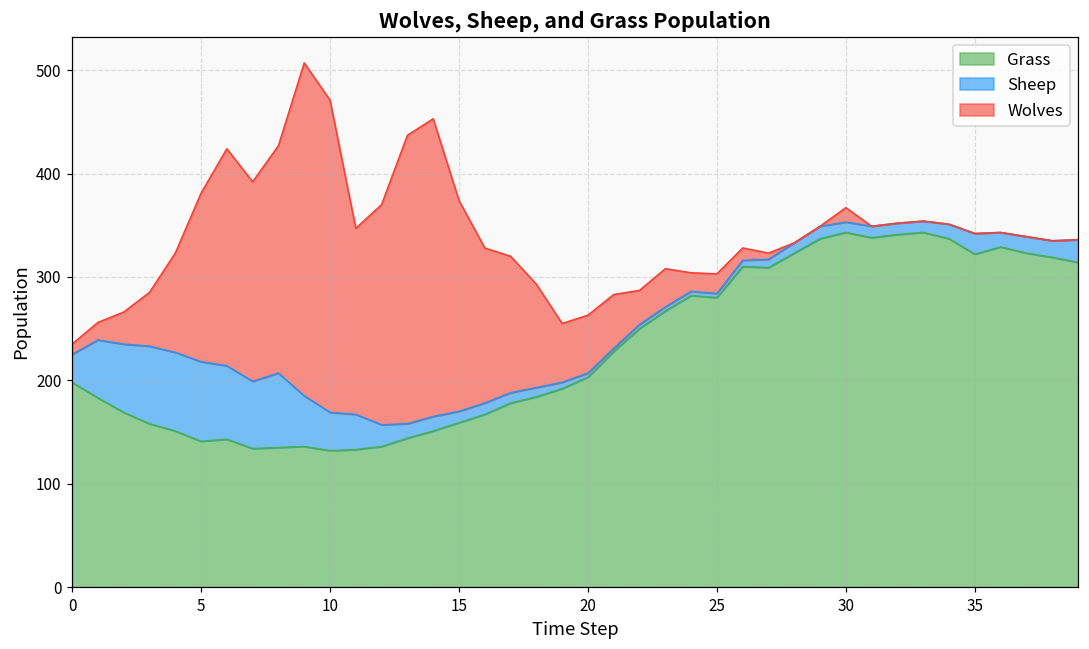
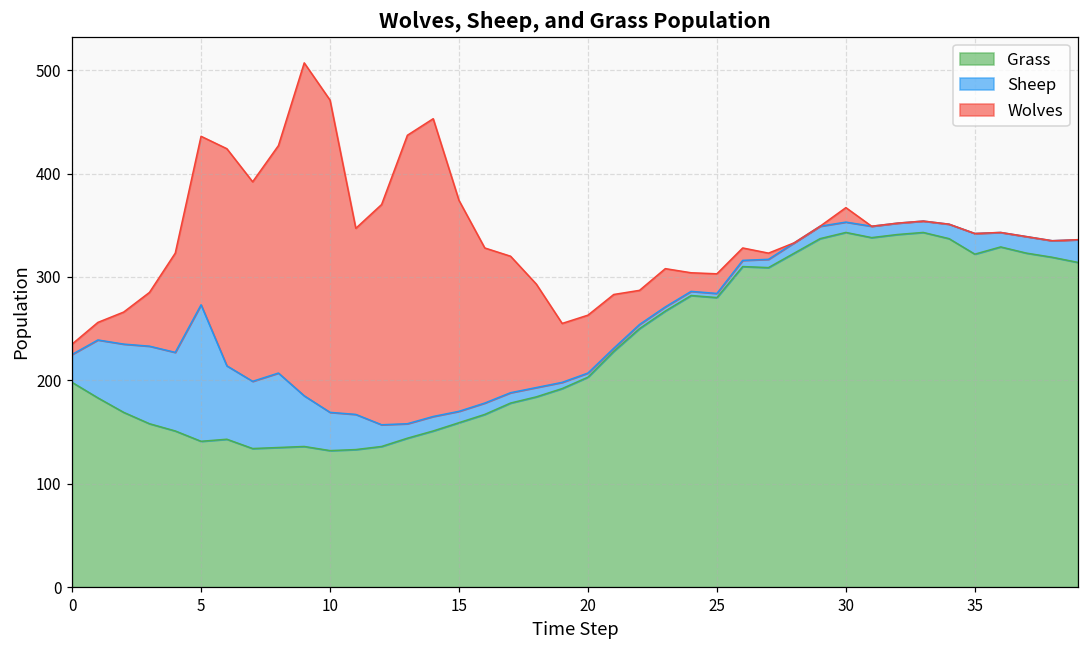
Sheep, 5: 80 -> 130
